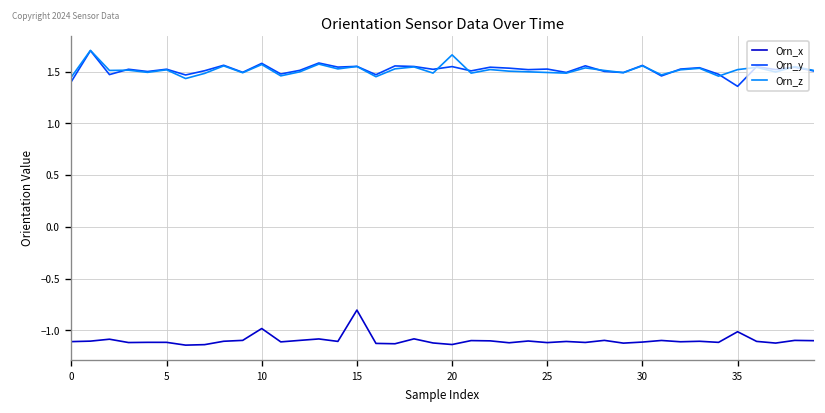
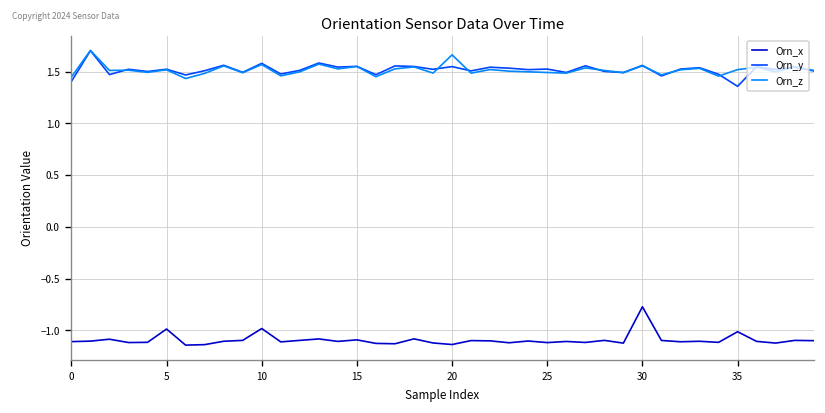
Orn_x, 5: -1.1 -> -1.0
Orn_x, 15: -0.8 -> -1.1
Orn_x, 30: -1.1 -> -0.8
